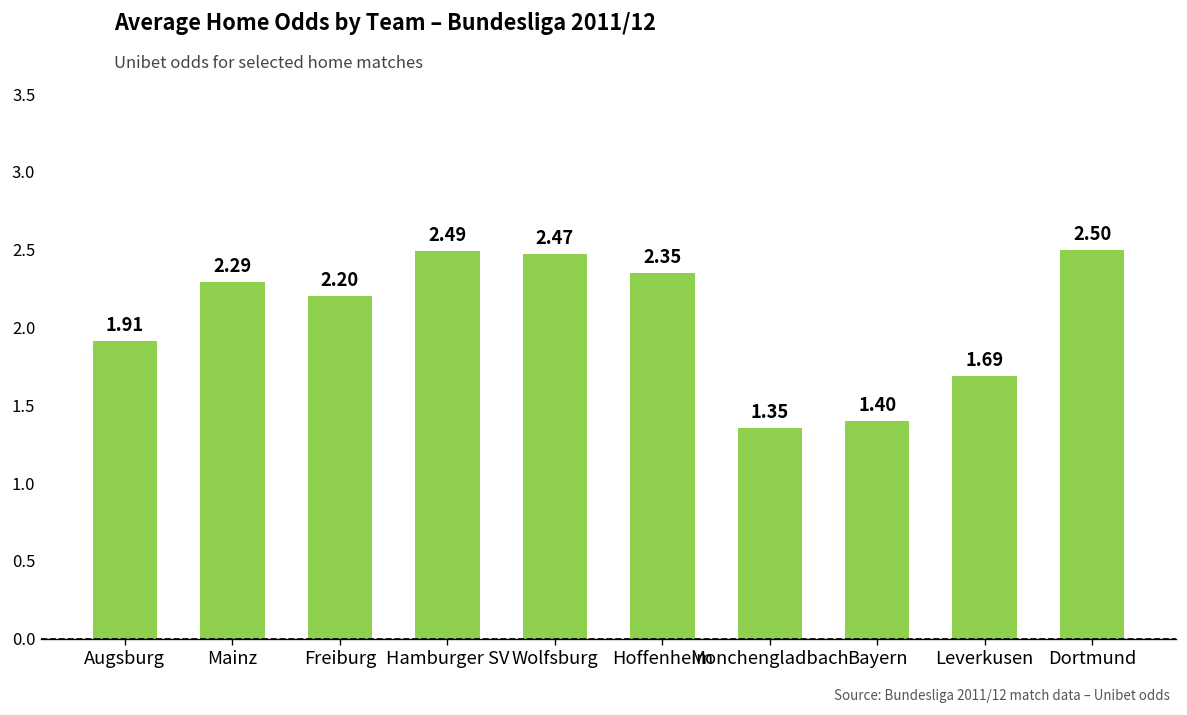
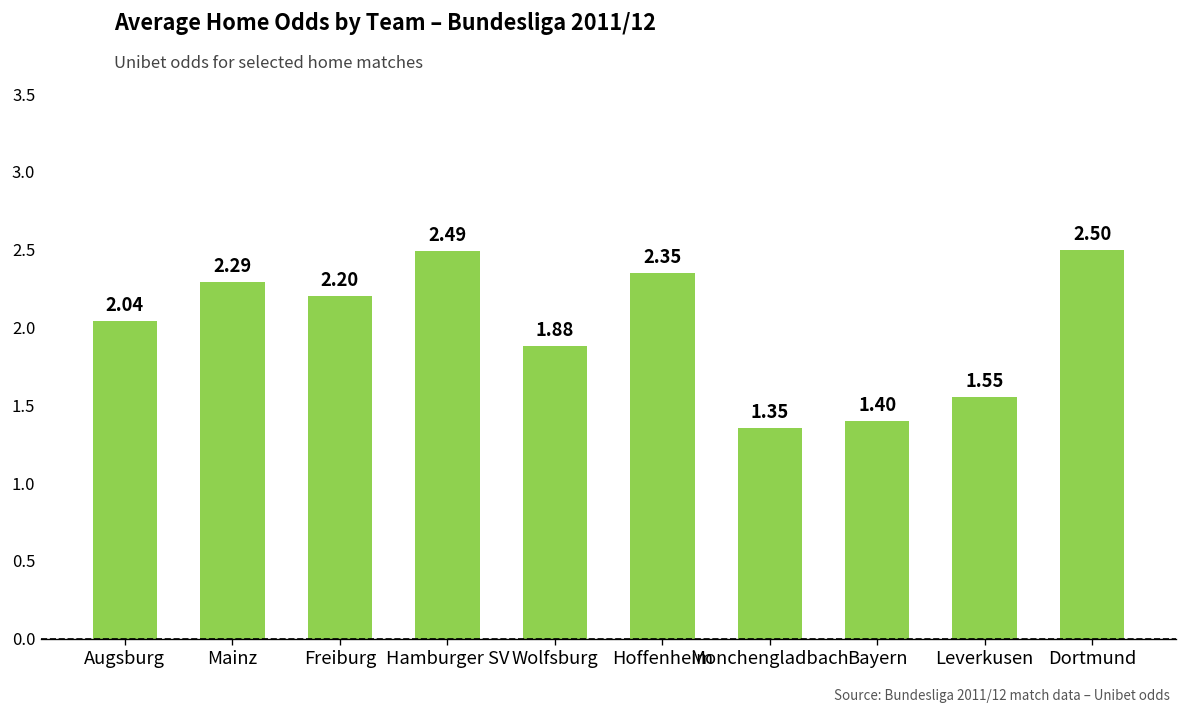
Augsburg: 1.91 -> 2.04
Wolfsburg: 2.47 -> 1.88
Leverkusen: 1.69 -> 1.55
